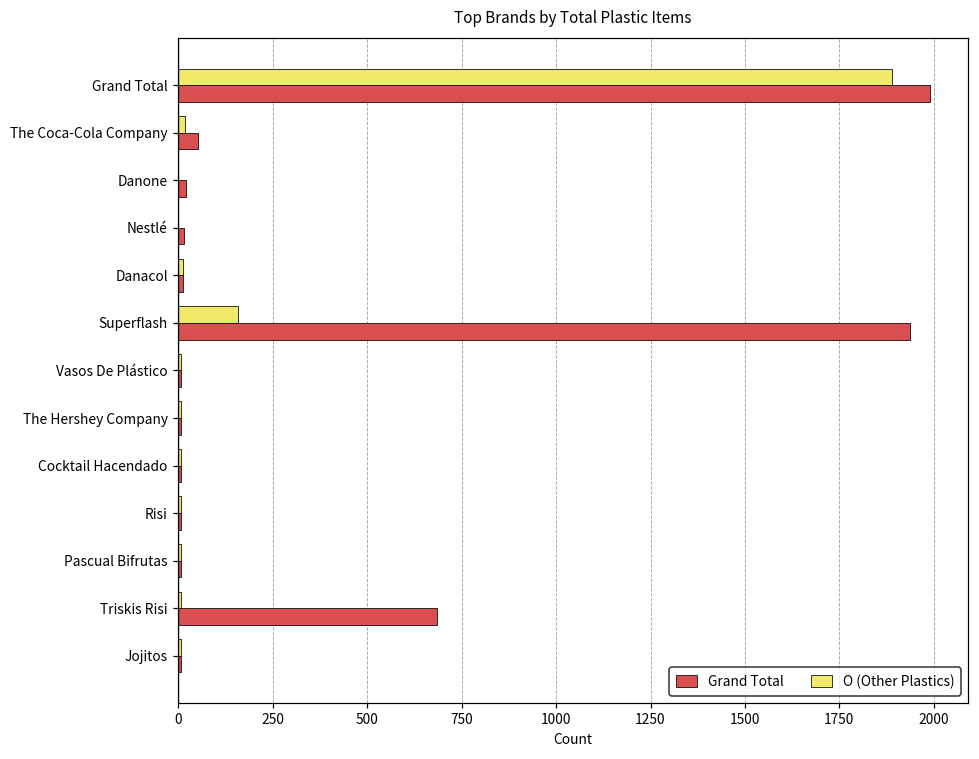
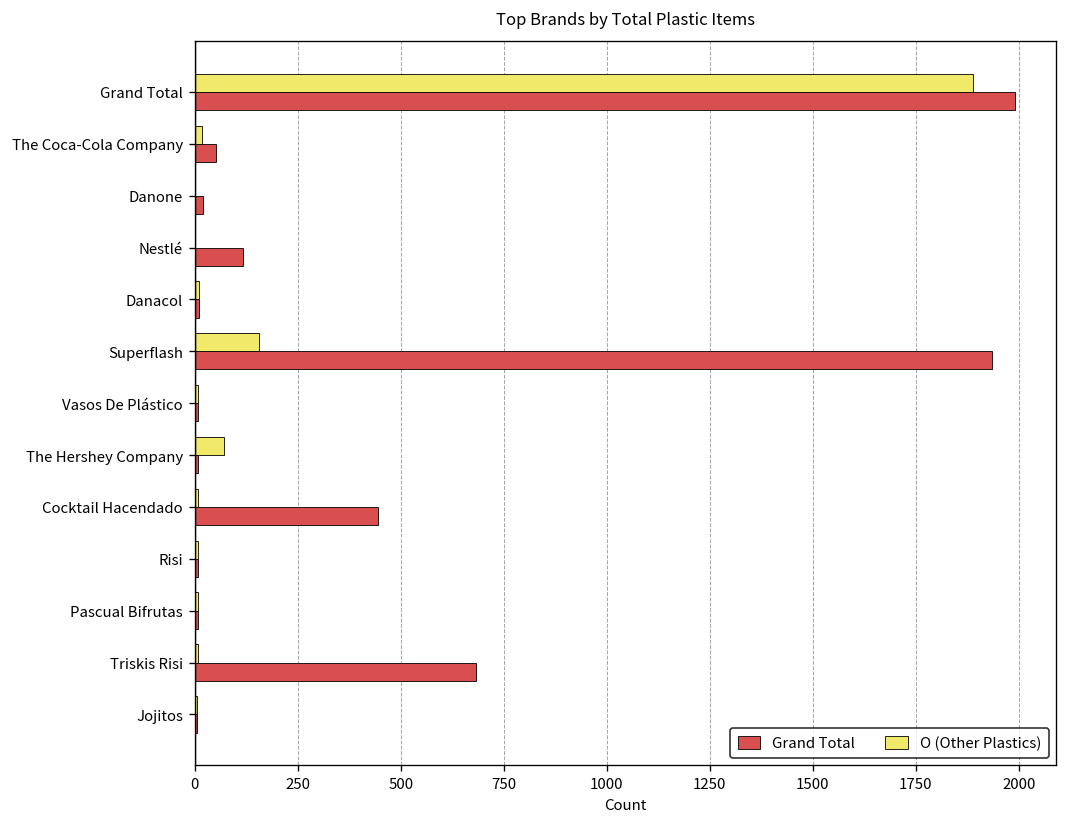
Grand Total, Nestlé: 10 -> 120
O (Other Plastics), The Hershey Company: 10 -> 70
Grand Total, Cocktail Hacendado: 10 -> 450
